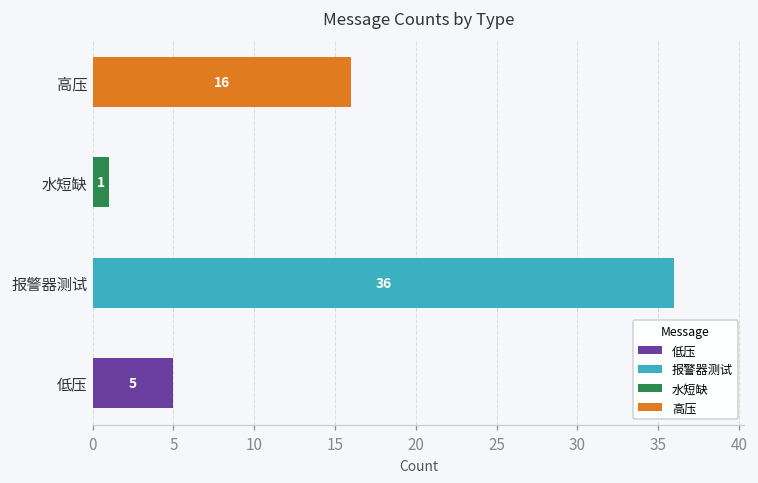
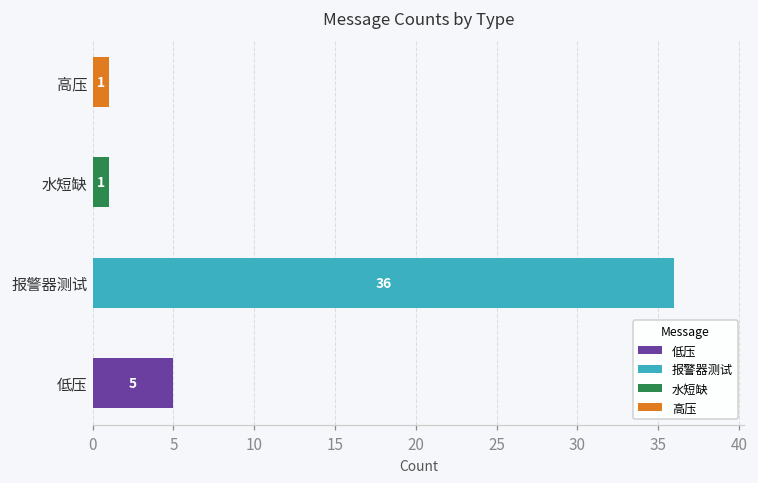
高压, 高压: 16 -> 1
